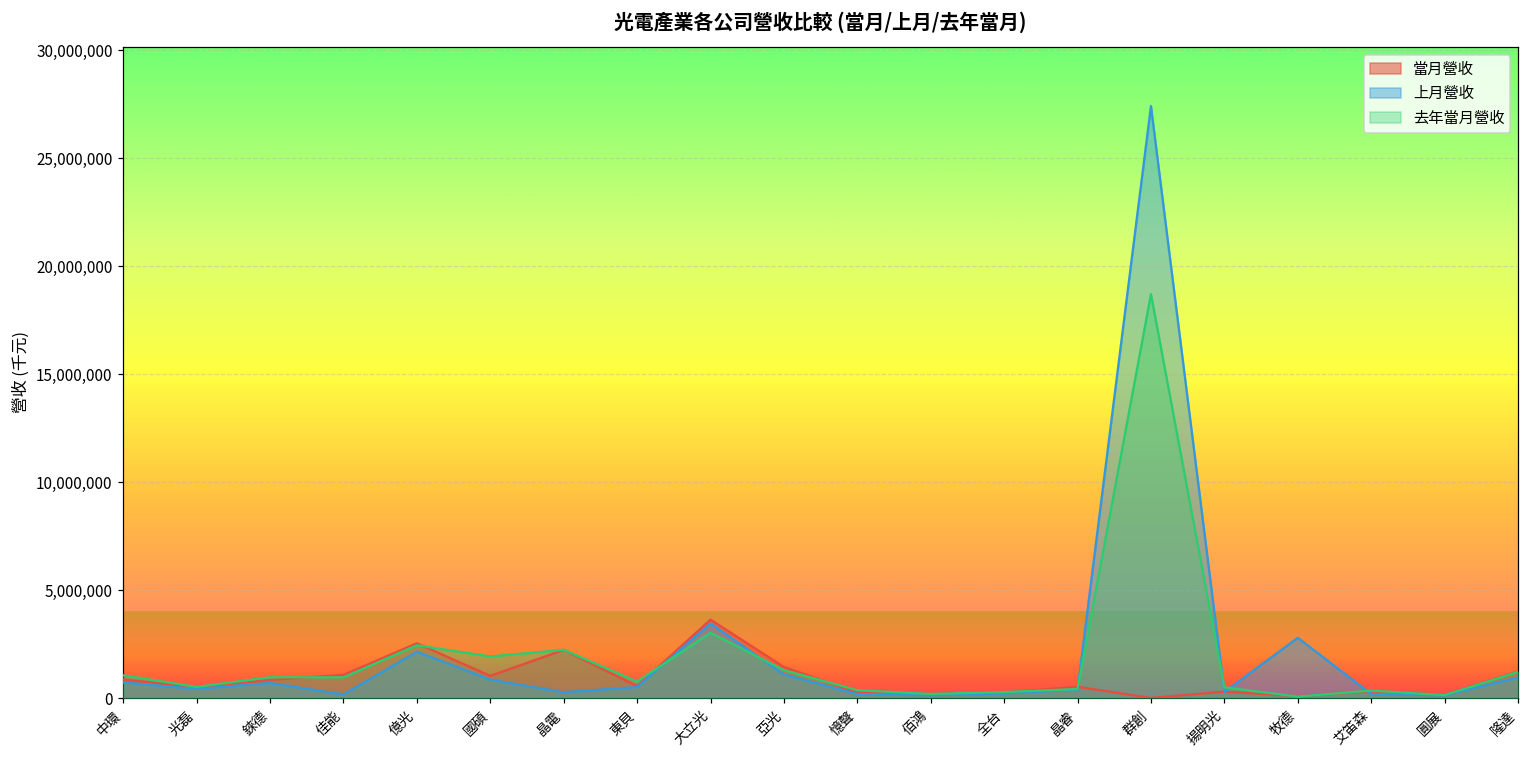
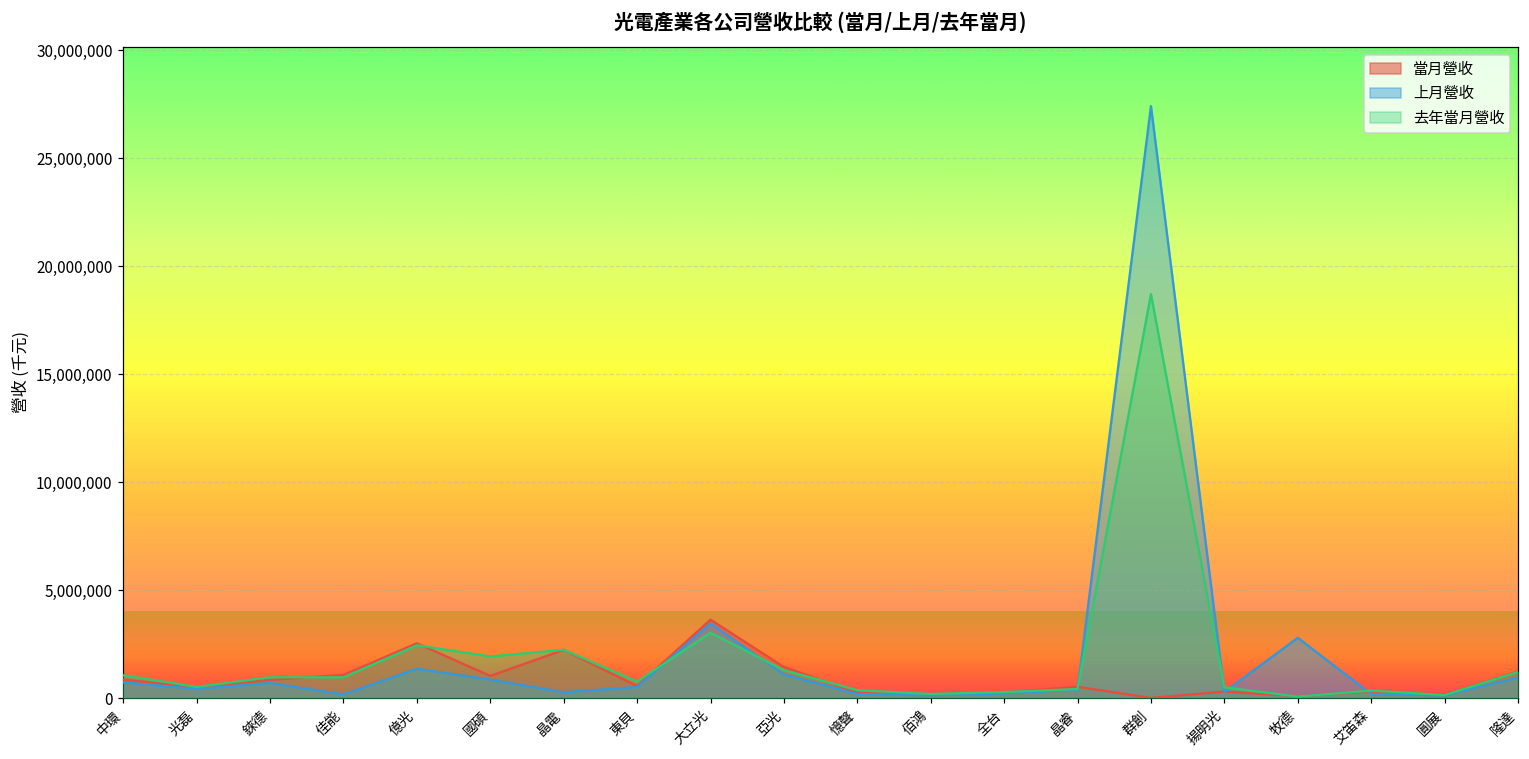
上月營收, 億光: 2,100,000 -> 1,400,000
